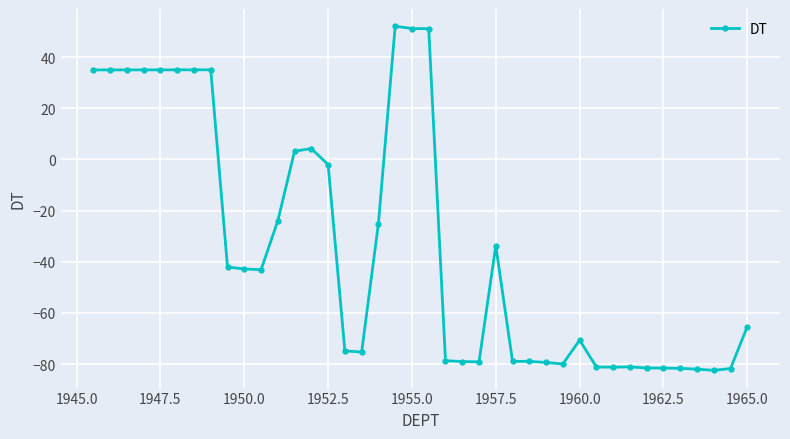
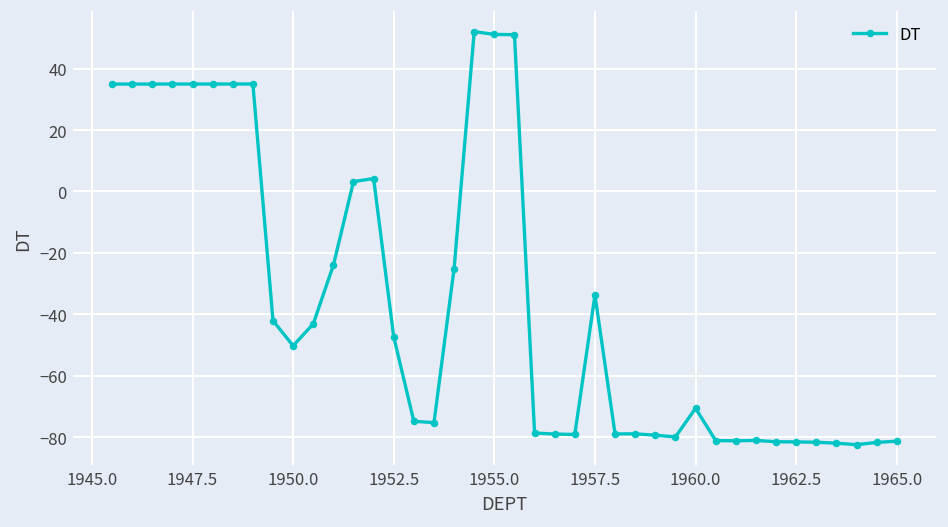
1950.0: -43 -> -50
1952.5: -2 -> -47
1965.0: -65 -> -81
